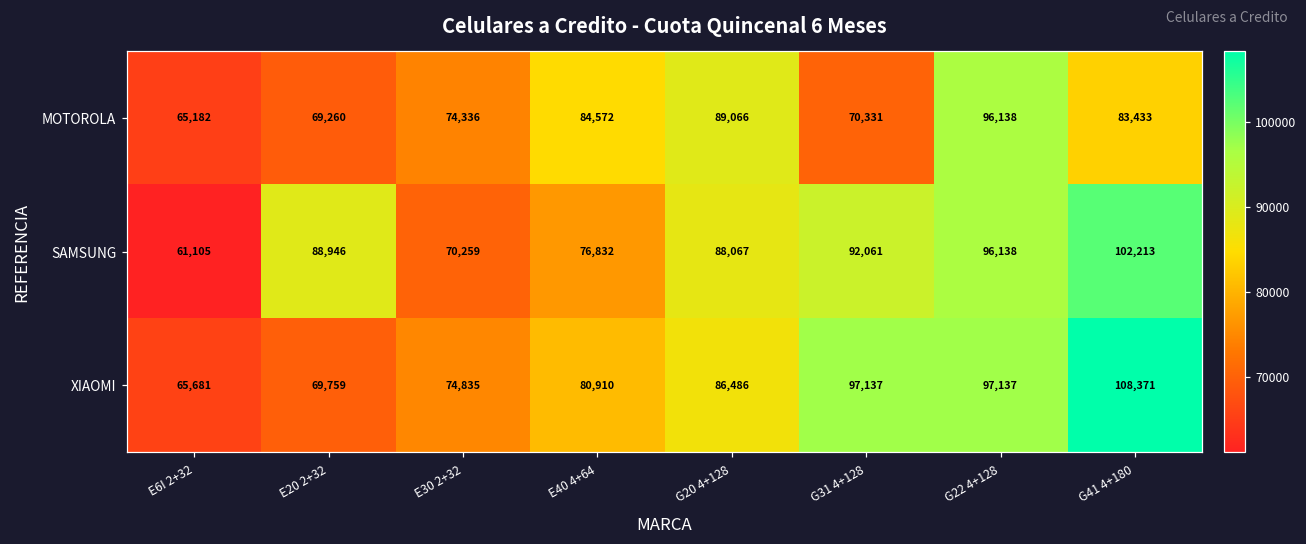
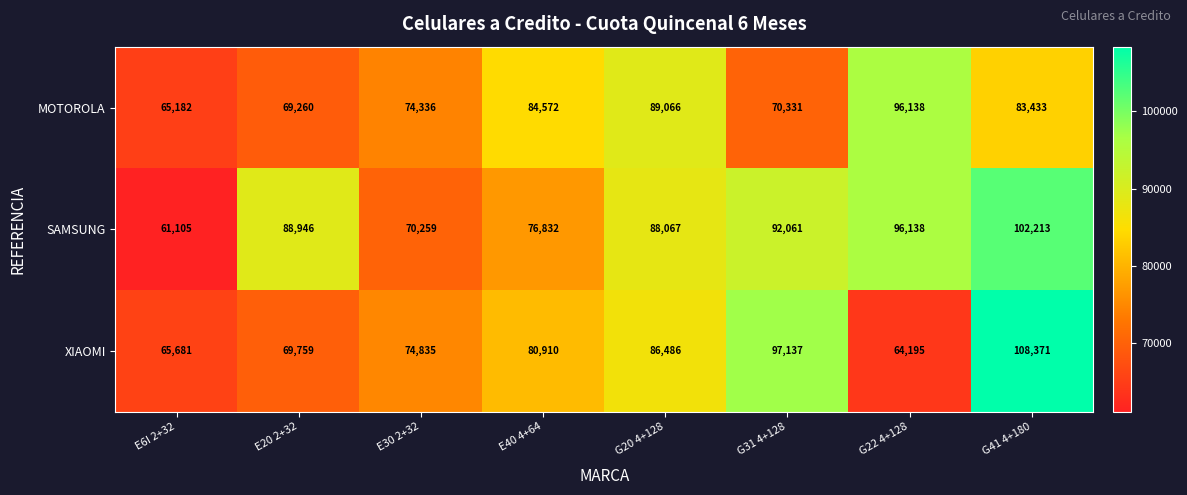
XIAOMI, G22 4+128: 97,137 -> 64,195
